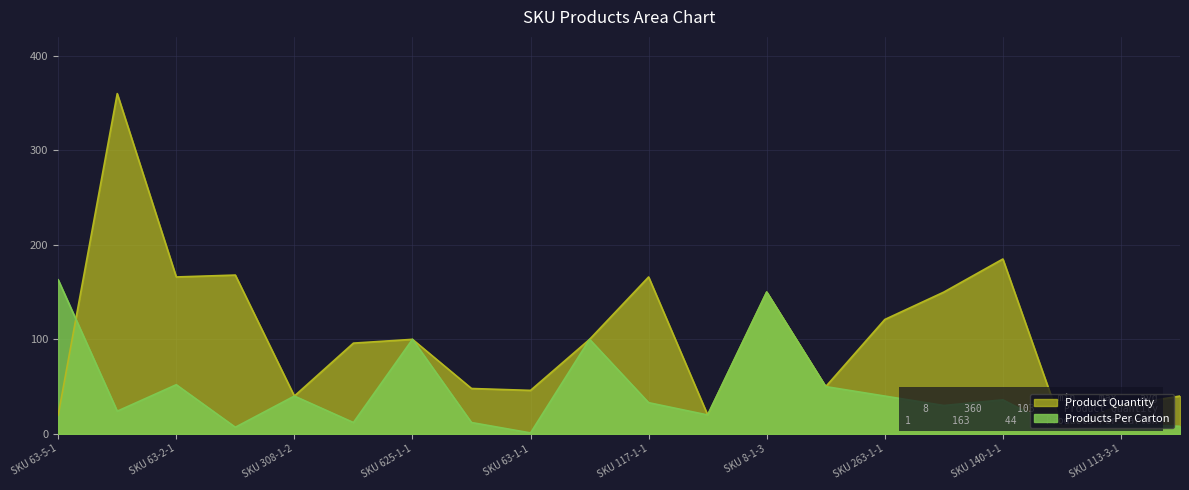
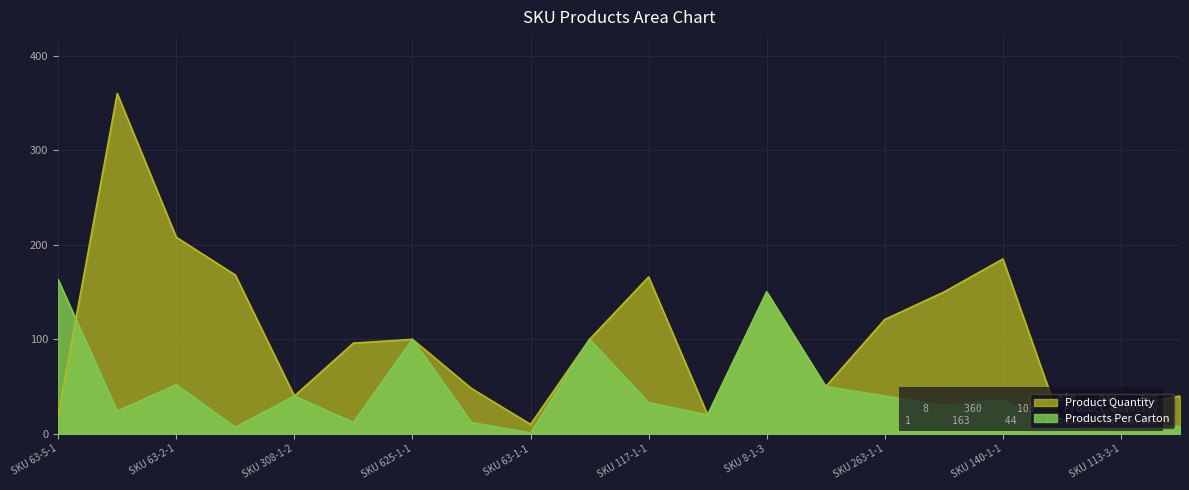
Product Quantity, SKU 63-2-1: 170 -> 210
Product Quantity, SKU 63-1-1: 50 -> 10
